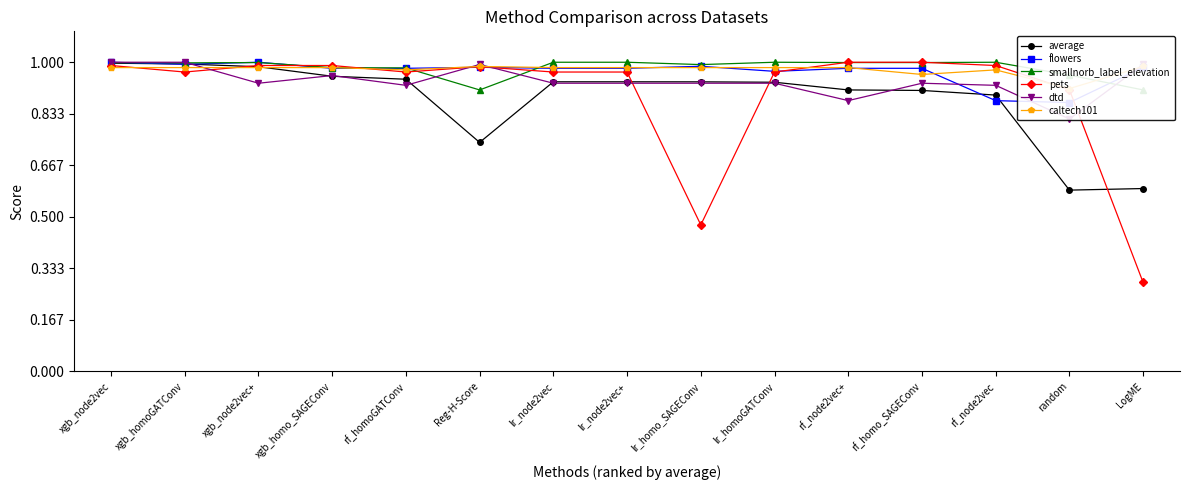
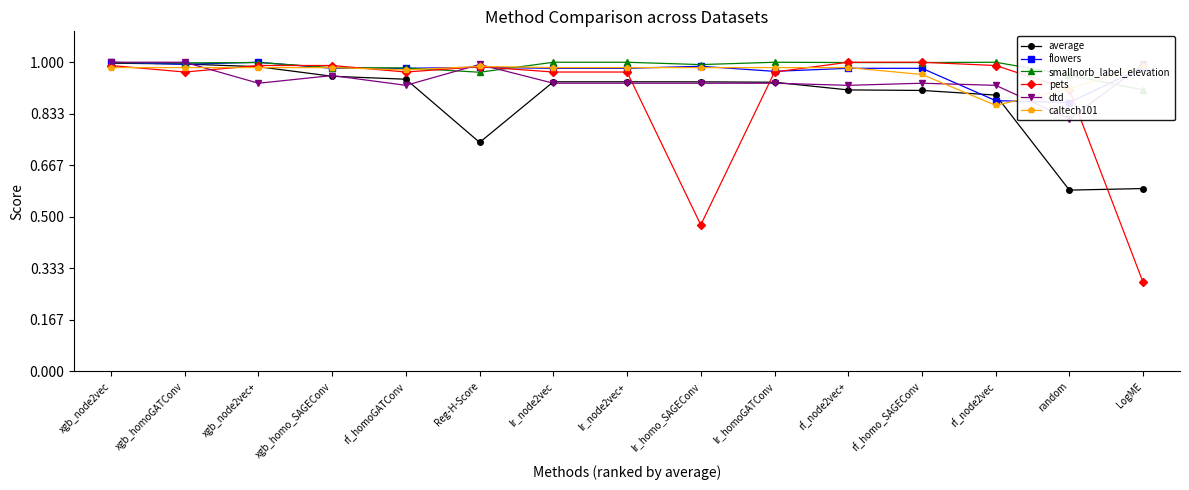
smallnorb_label_elevation, Reg-H-Score: 0.91 -> 0.97
dtd, rf_node2vec+: 0.88 -> 0.93
caltech101, rf_node2vec: 0.98 -> 0.86
